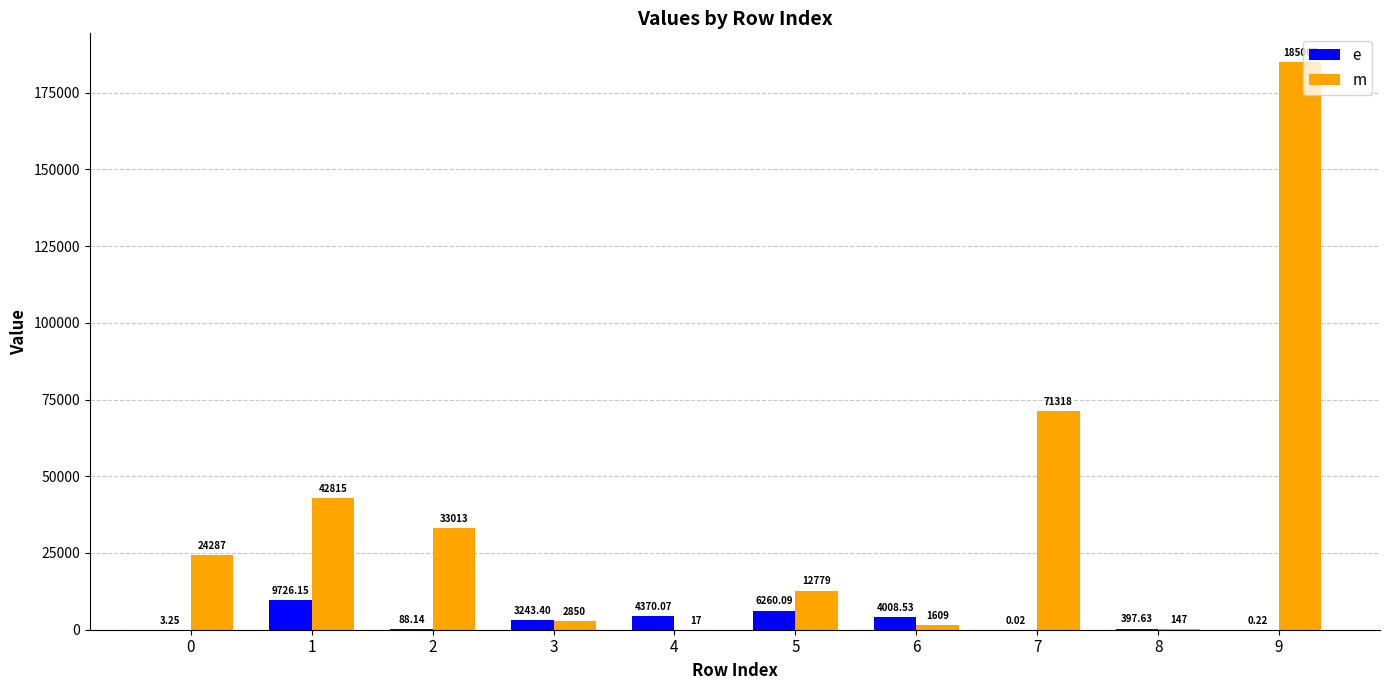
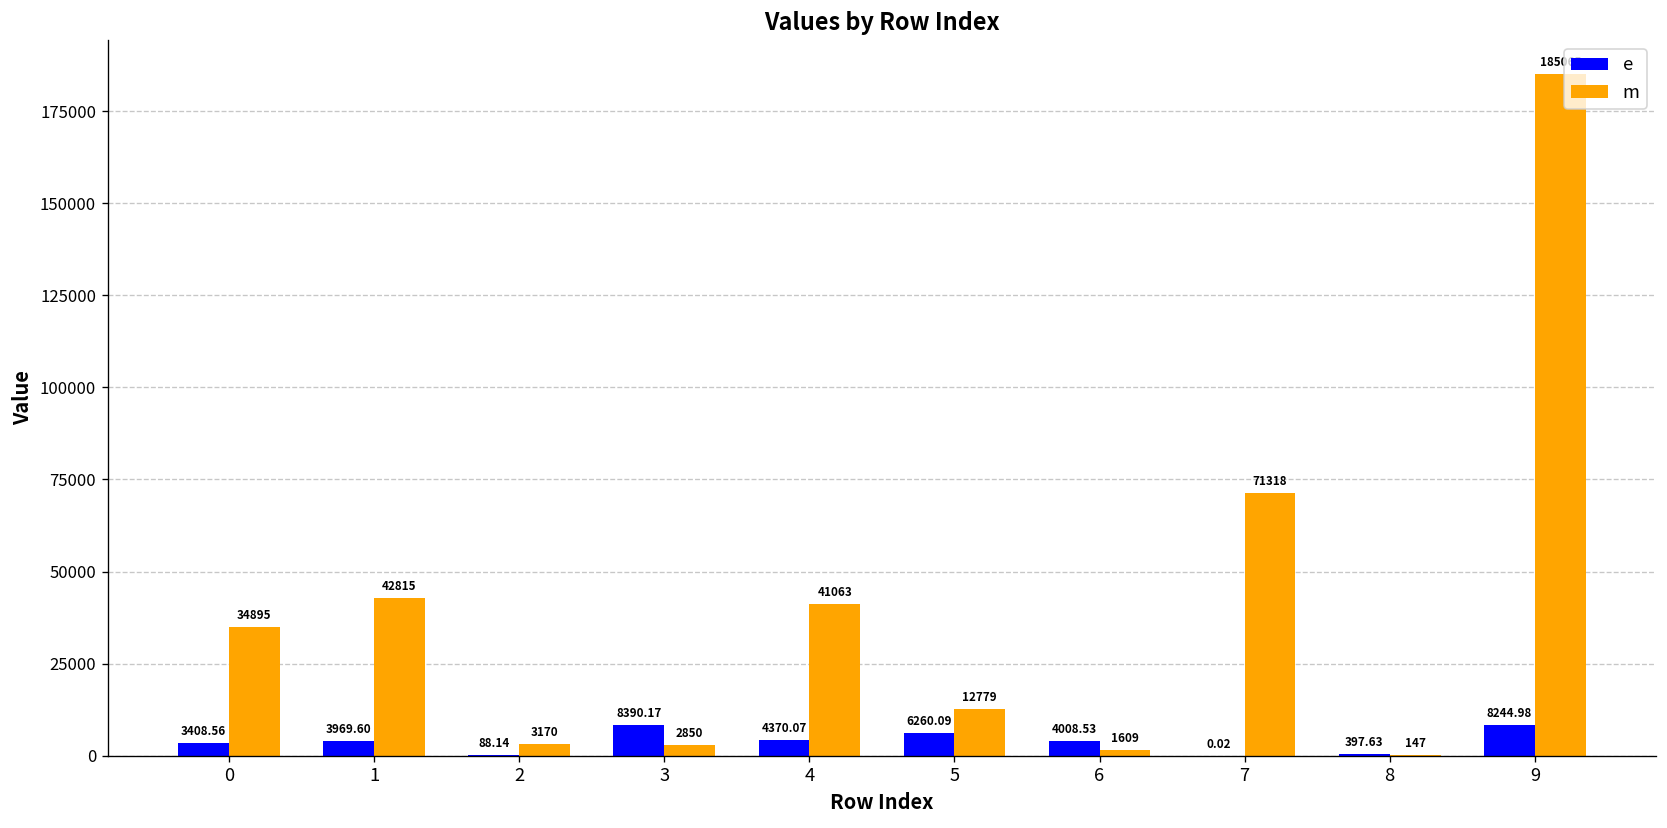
e, 0: 3.25 -> 3408.56
m, 0: 24287 -> 34895
e, 1: 9726.15 -> 3969.60
m, 2: 33013 -> 3170
e, 3: 3243.40 -> 8390.17
m, 4: 17 -> 41063
e, 9: 0.22 -> 8244.98
